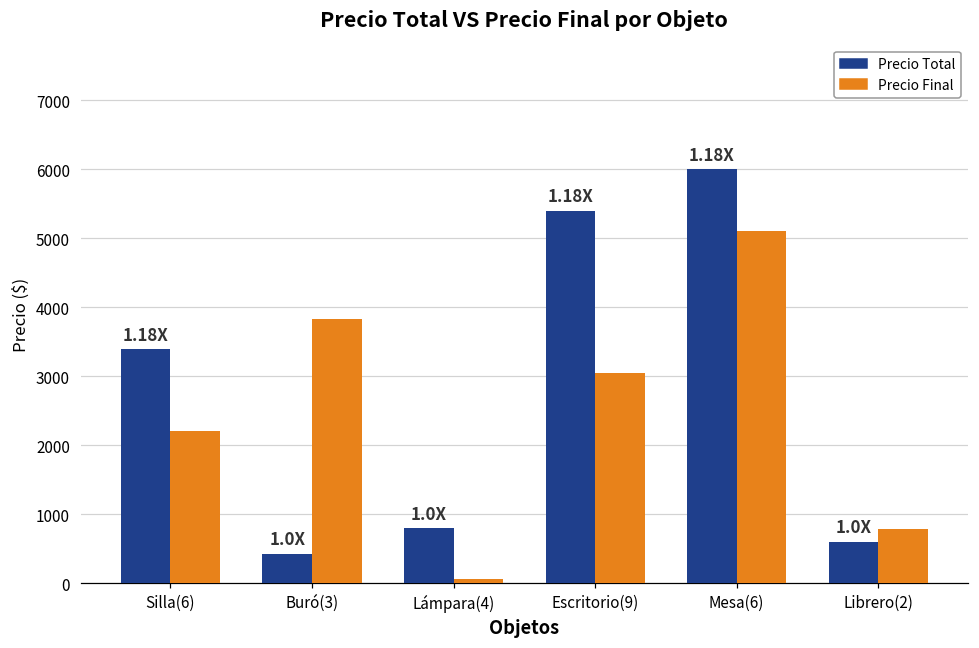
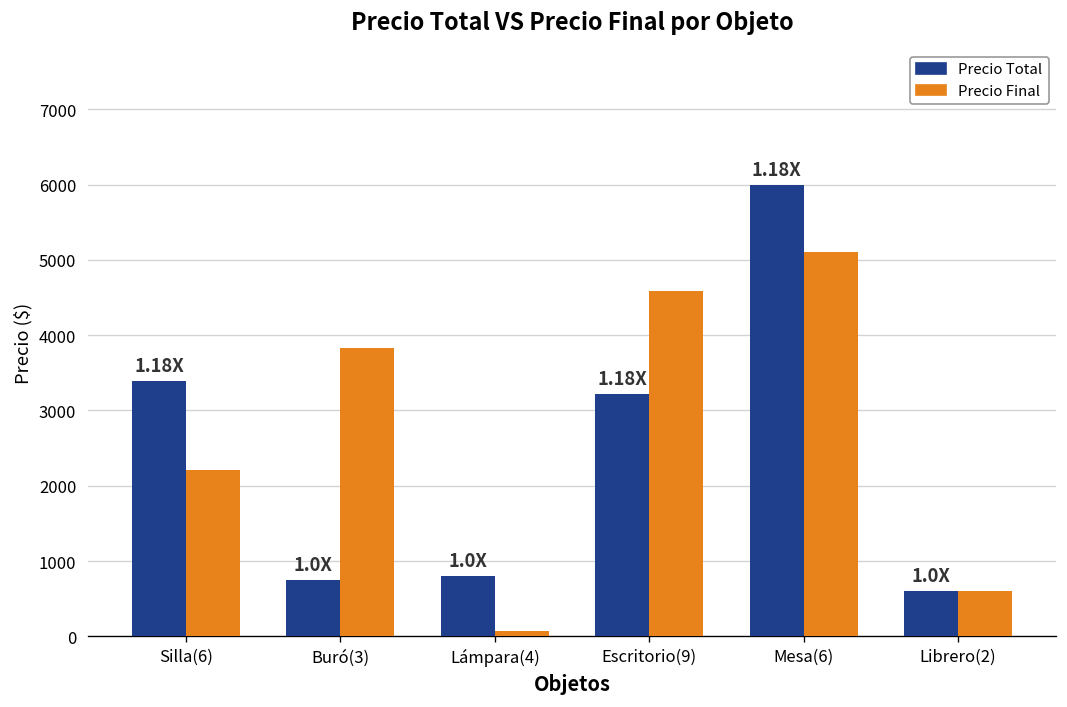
Precio Total, Buró(3): 400 -> 800
Precio Total, Escritorio(9): 5400 -> 3200
Precio Final, Escritorio(9): 3000 -> 4600
Precio Final, Librero(2): 800 -> 600
